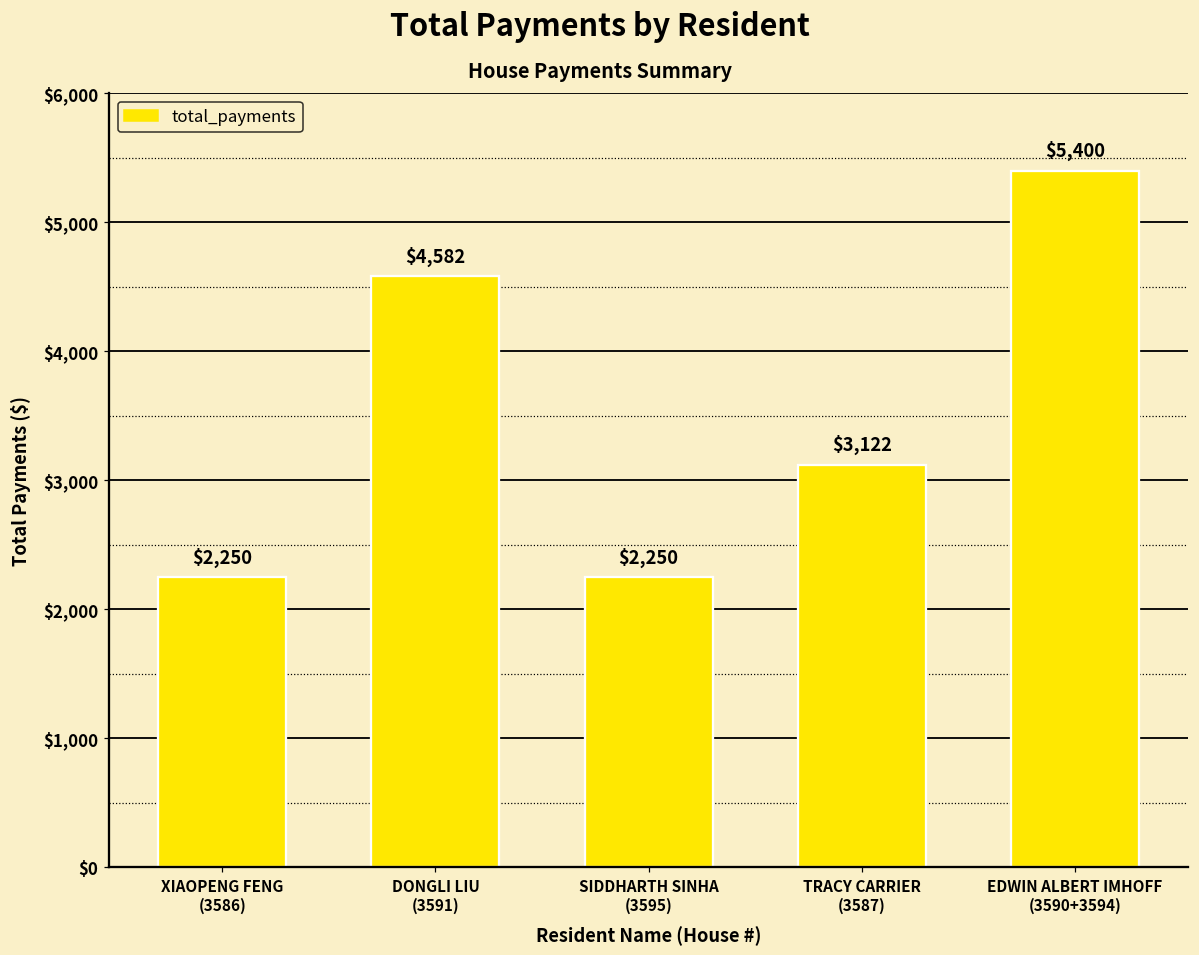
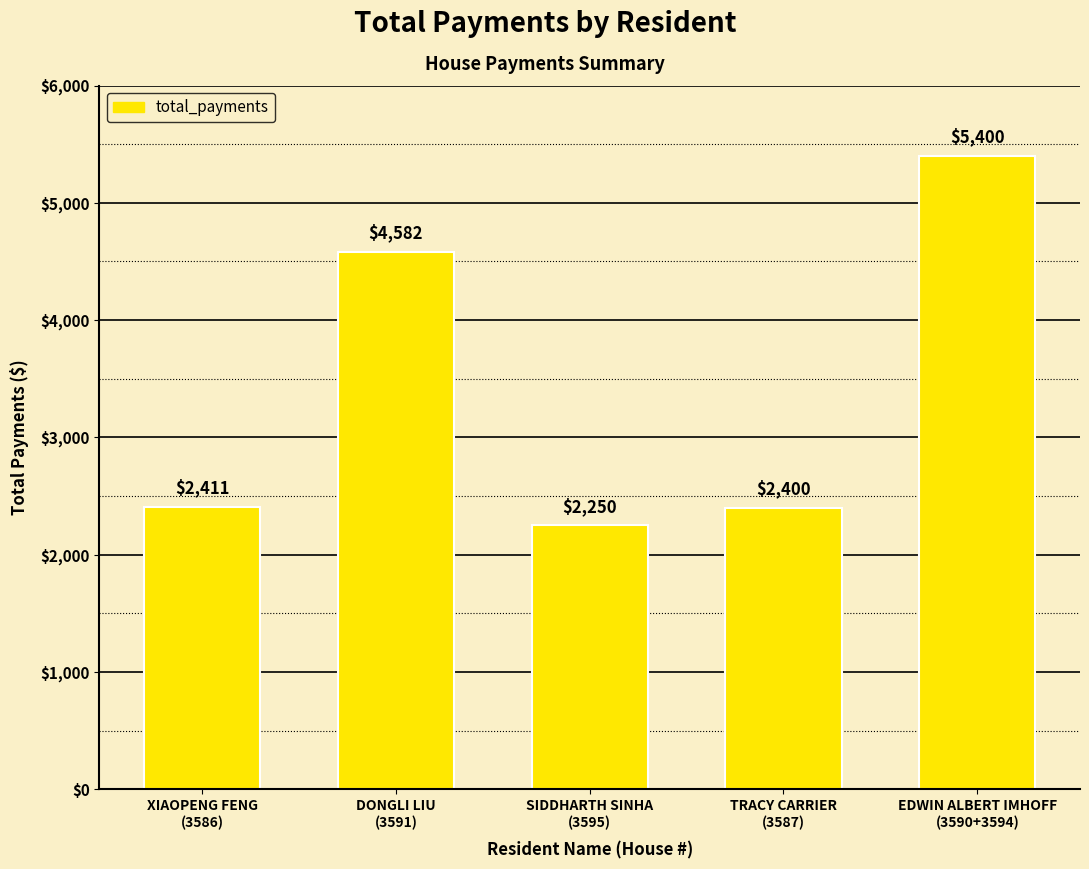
XIAOPENG FENG (3586): $2,250 -> $2,411
TRACY CARRIER (3587): $3,122 -> $2,400
